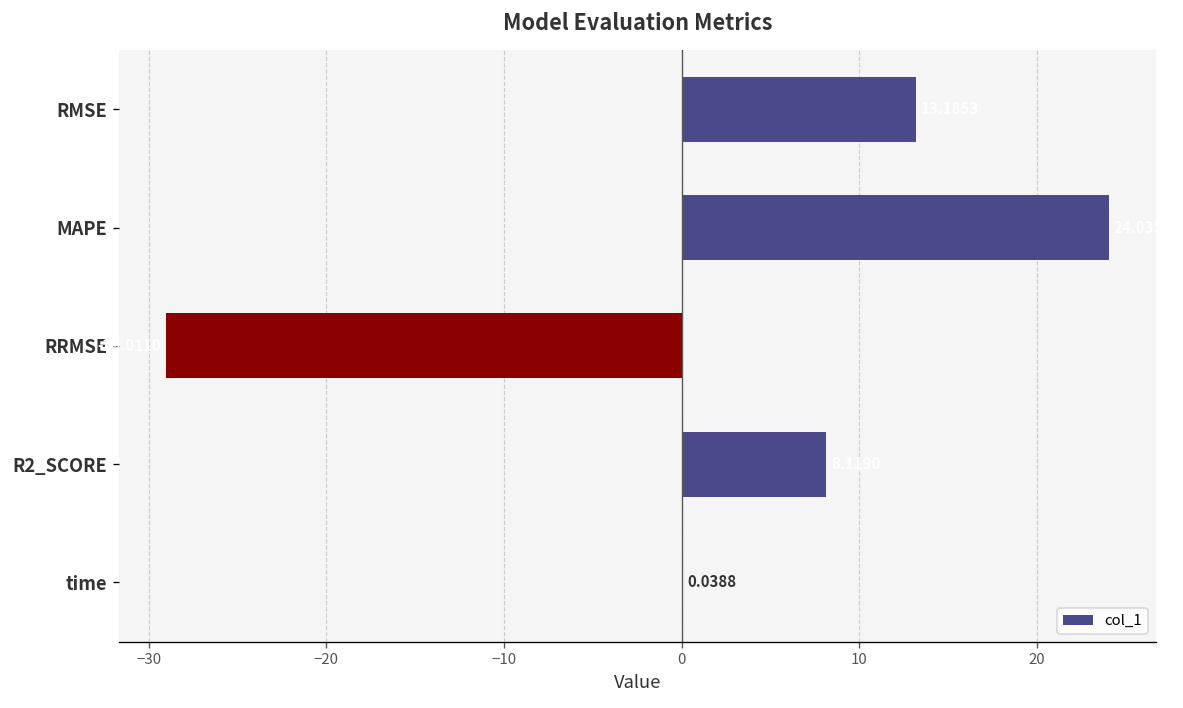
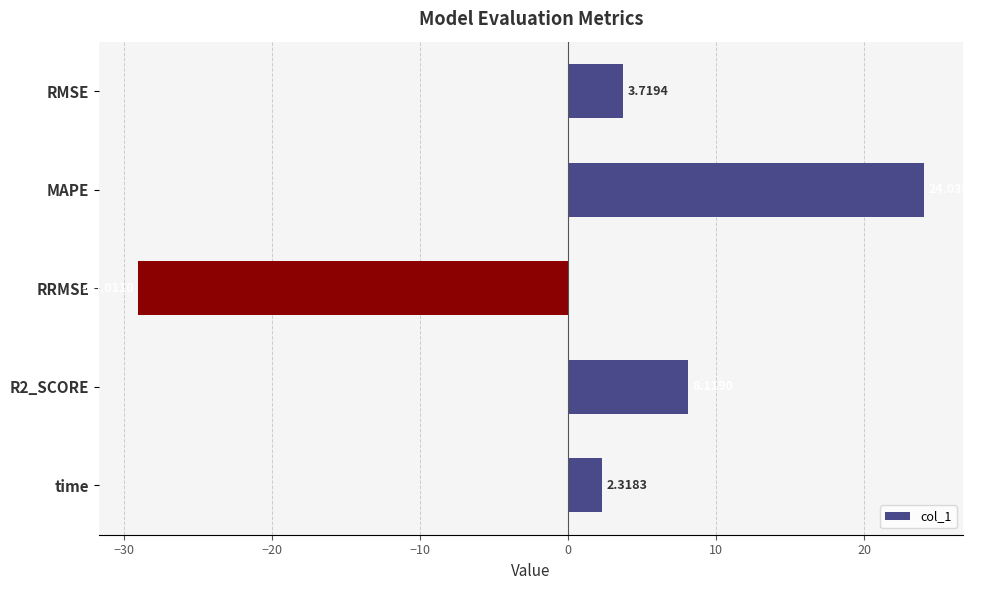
RMSE: 13.2 -> 3.7
time: 0.0388 -> 2.3183
